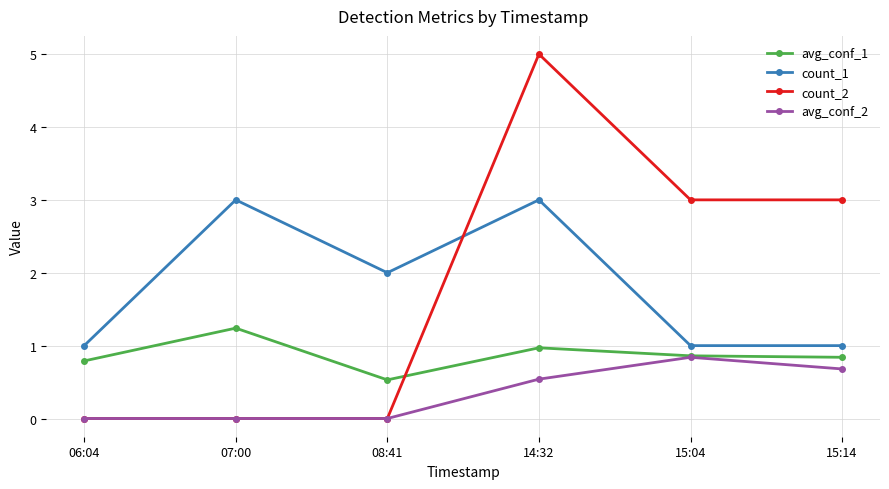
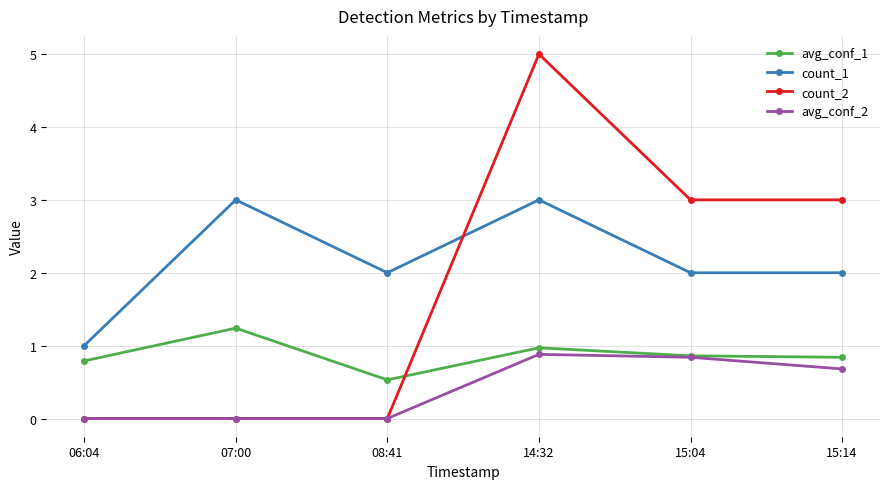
avg_conf_2, 14:32: 0.5 -> 0.9
count_1, 15:04: 1 -> 2
count_1, 15:14: 1 -> 2
